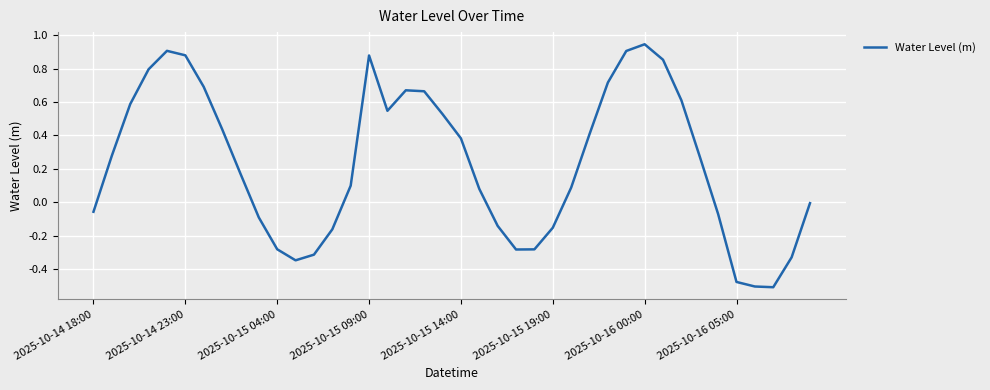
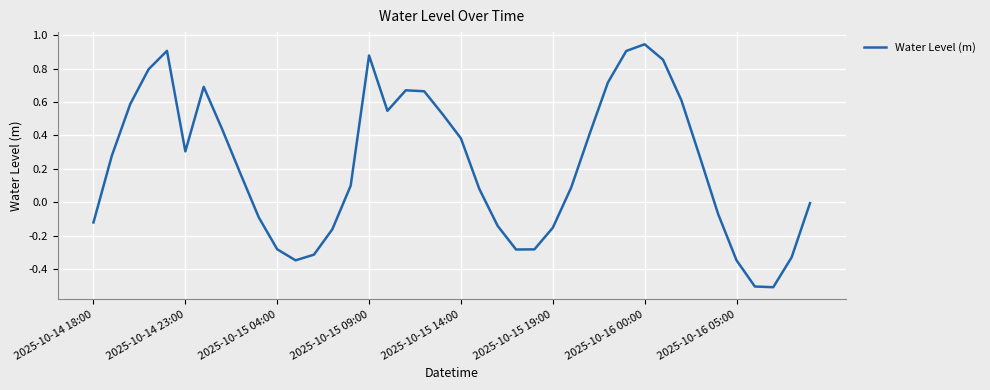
2025-10-14 18:00: -0.06 -> -0.12
2025-10-14 23:00: 0.88 -> 0.30
2025-10-16 05:00: -0.48 -> -0.35
